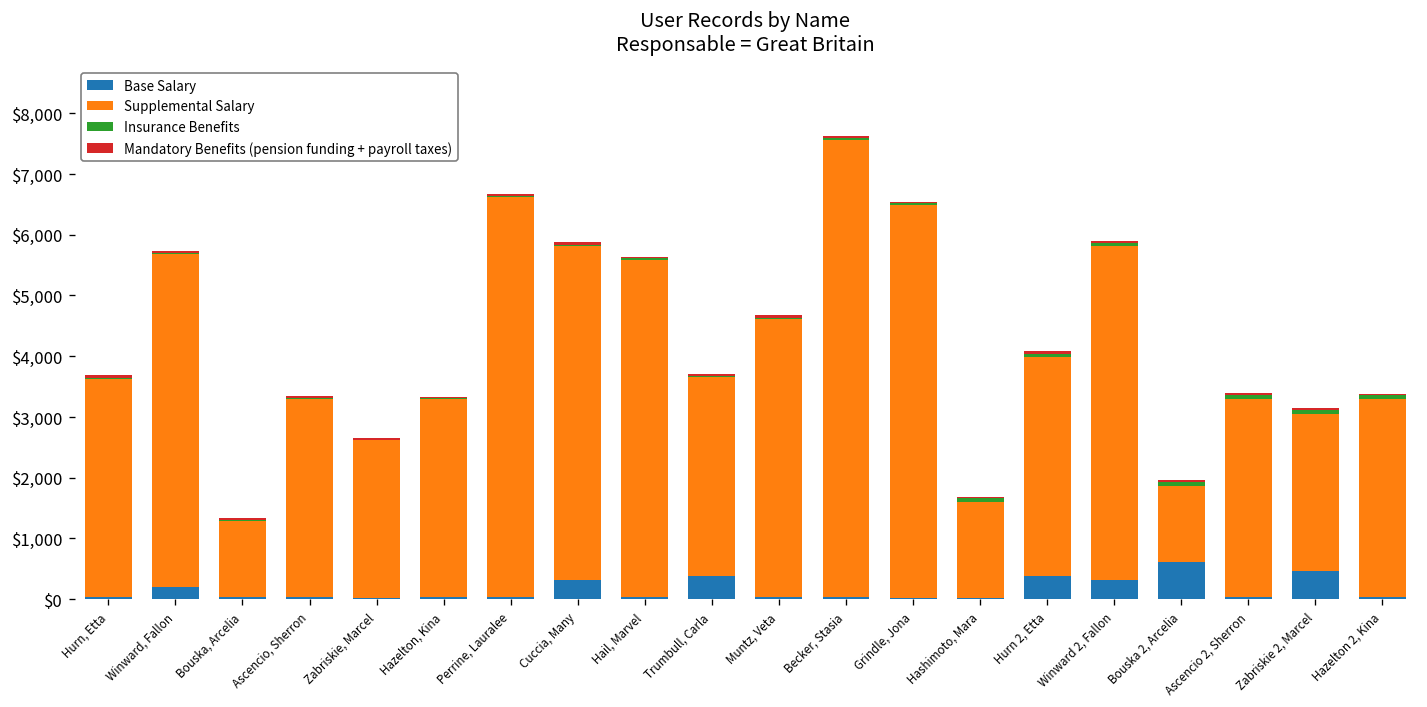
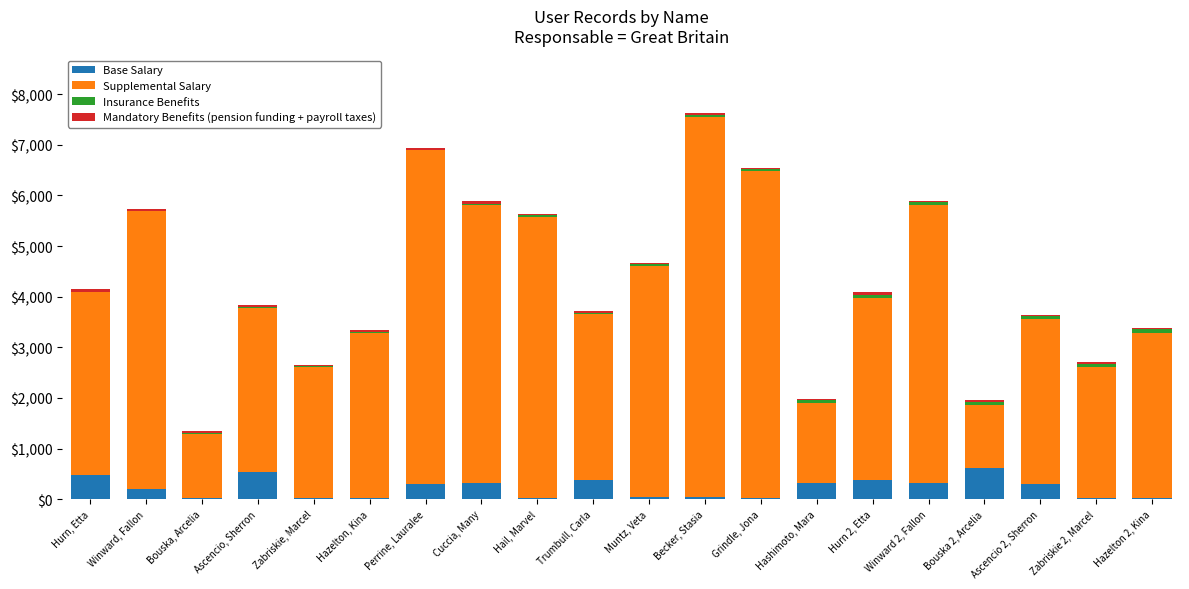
Base Salary, Hurn, Etta: $0 -> $500
Base Salary, Ascencio, Sherron: $0 -> $500
Base Salary, Perrine, Lauralee: $0 -> $300
Base Salary, Hashimoto, Mara: $0 -> $300
Base Salary, Ascencio 2, Sherron: $0 -> $300
Base Salary, Zabriskie 2, Marcel: $500 -> $0
